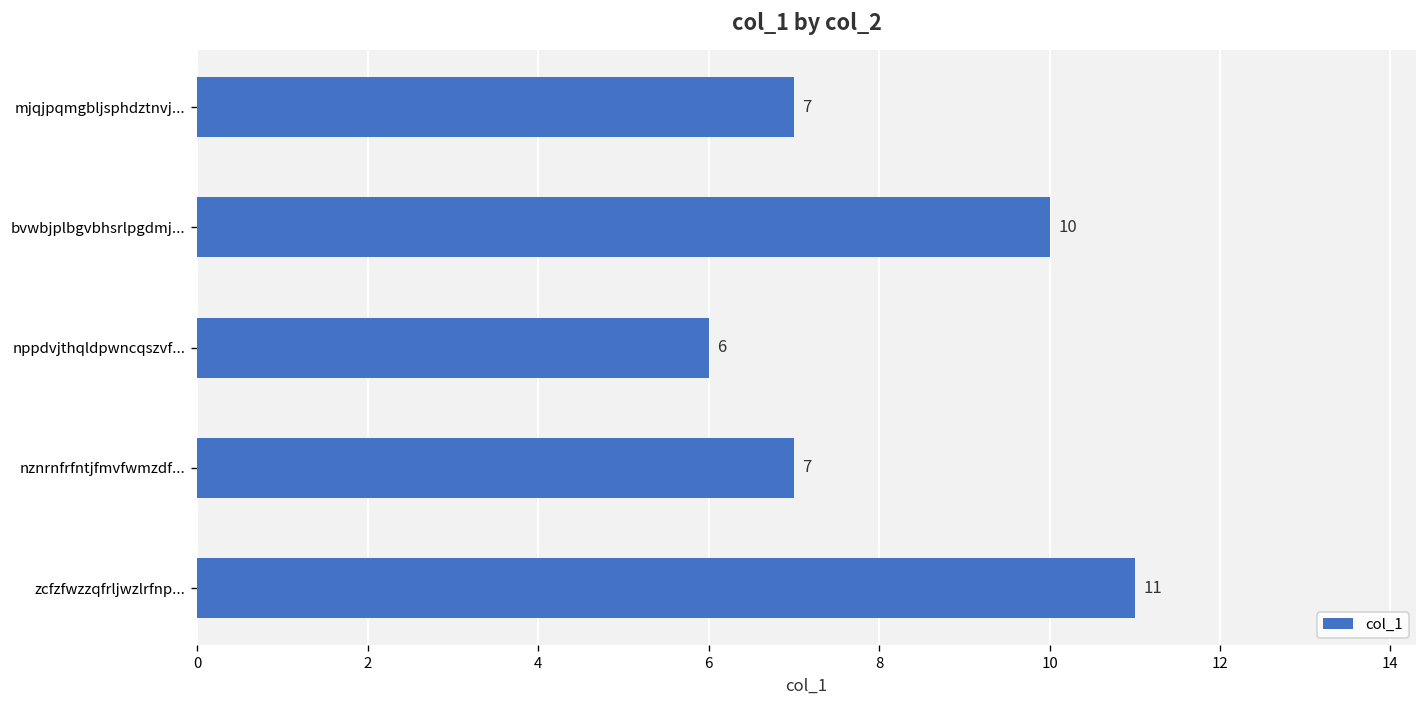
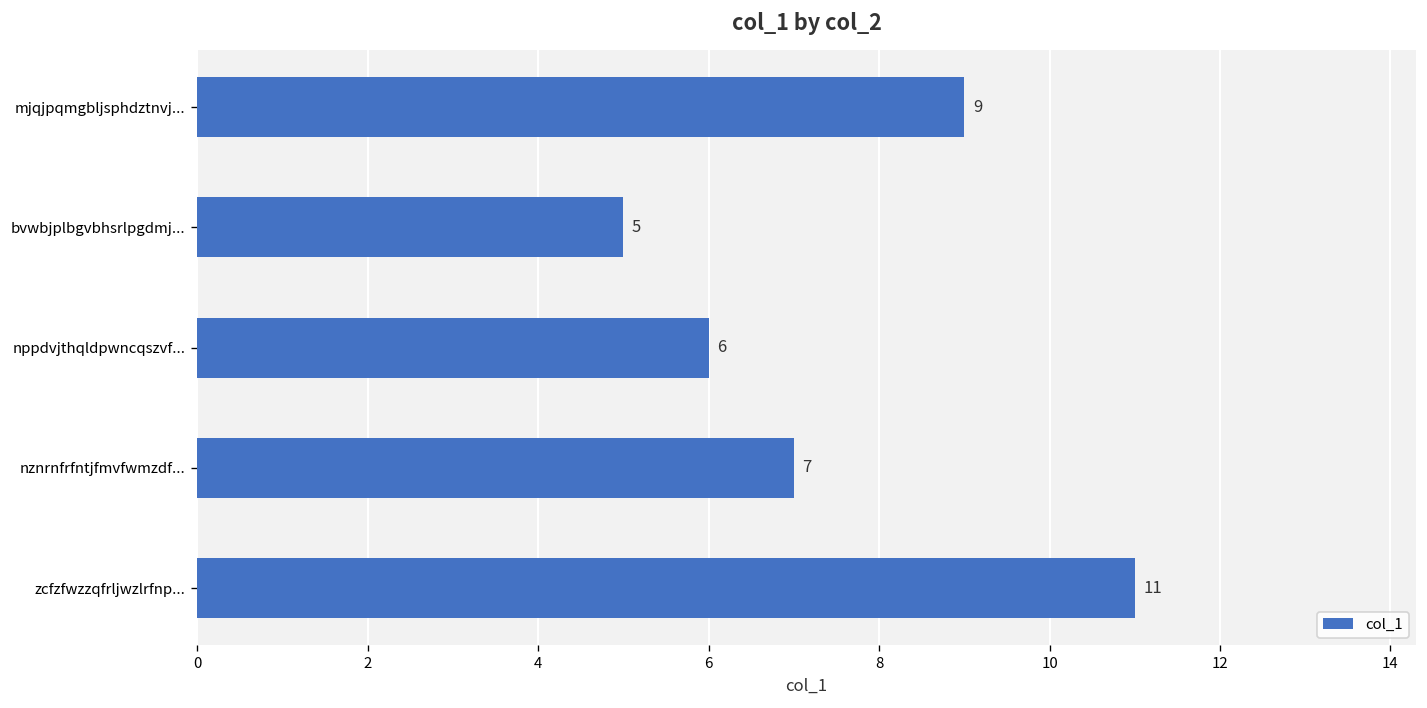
mjqjpqmgbljsphdztnvj...: 7 -> 9
bvwbjplbgvbhsrlpgdmj...: 10 -> 5
